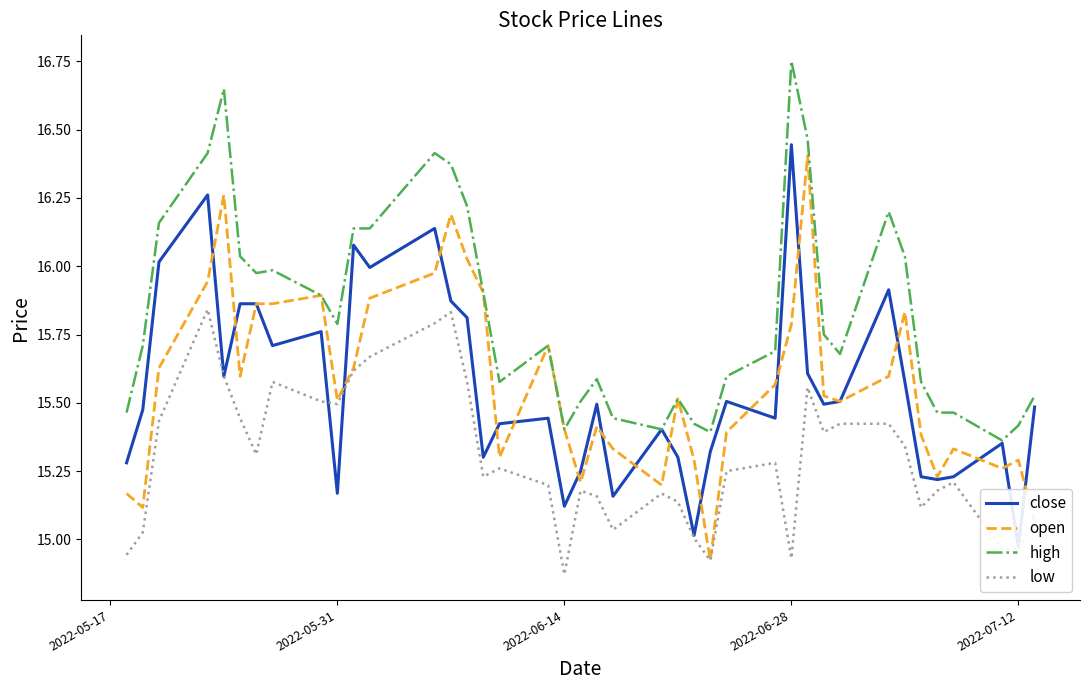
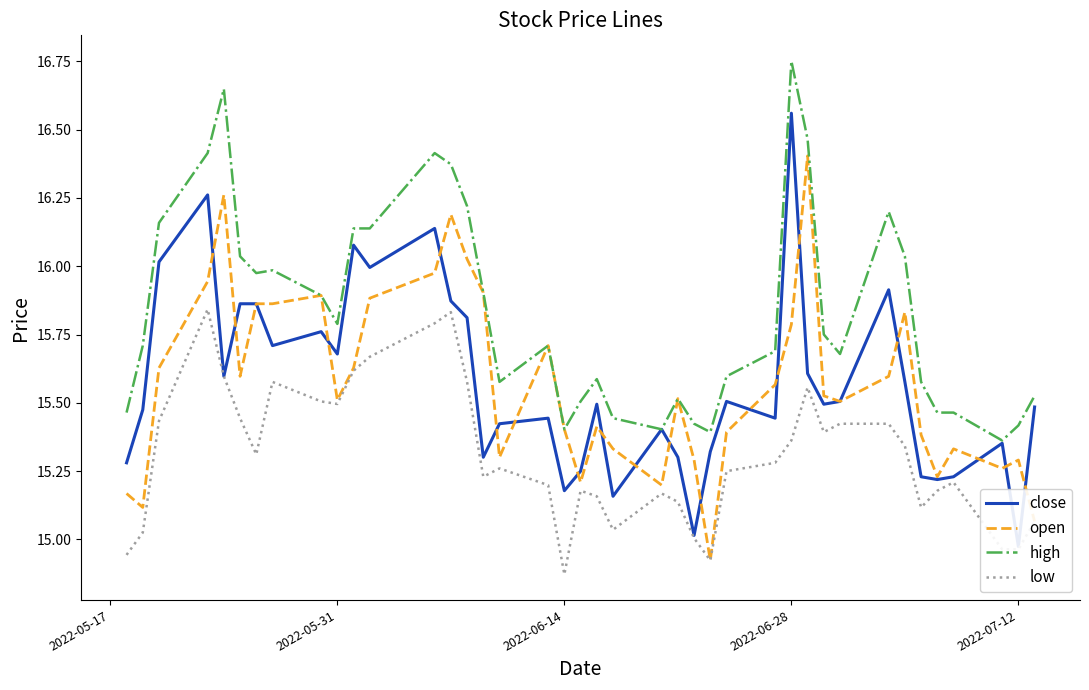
close, 2022-05-31: 15.17 -> 15.68
close, 2022-06-14: 15.12 -> 15.18
close, 2022-06-28: 16.44 -> 16.56
low, 2022-06-28: 14.93 -> 15.36
